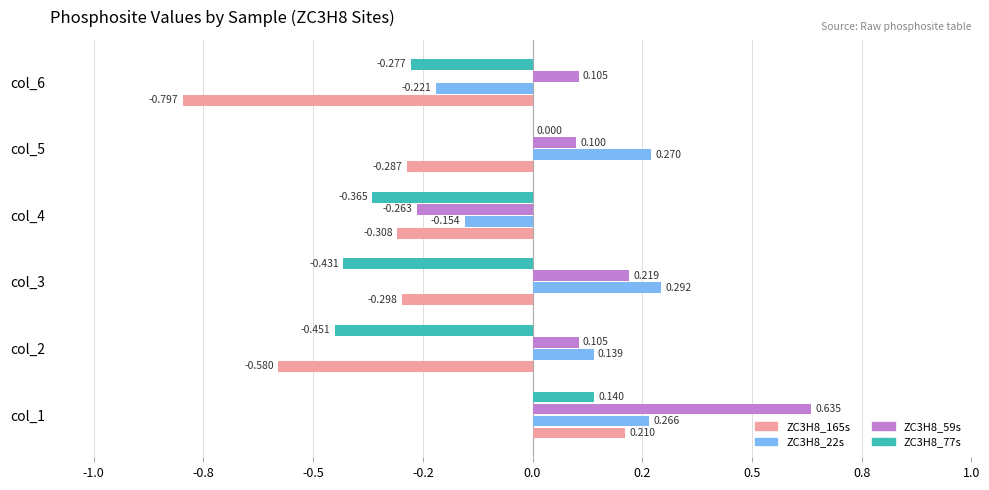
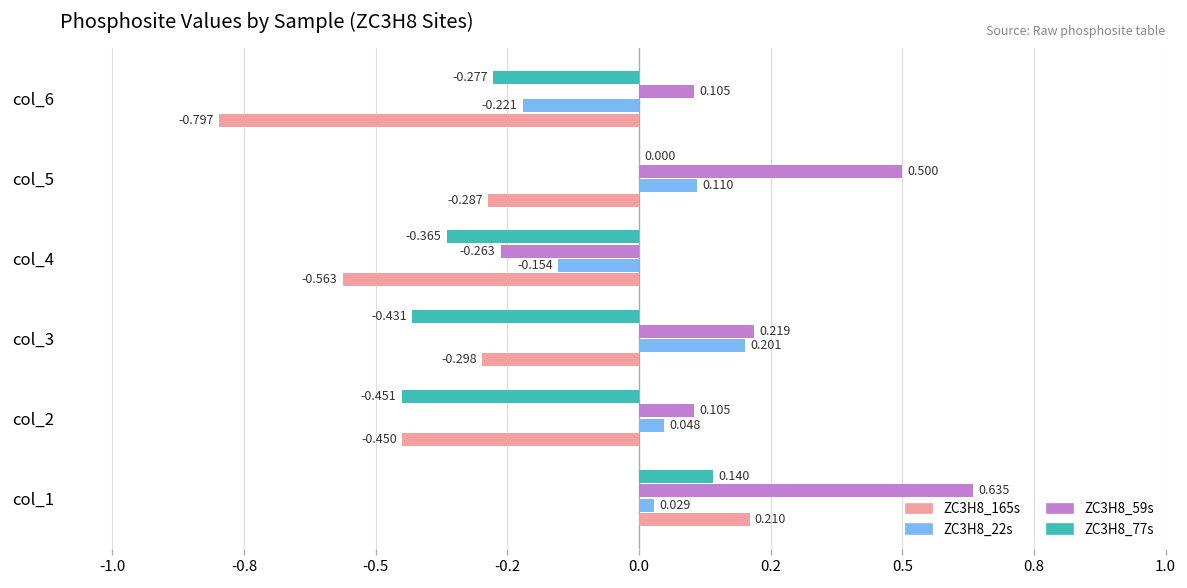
ZC3H8_59s, col_5: 0.100 -> 0.500
ZC3H8_22s, col_5: 0.270 -> 0.110
ZC3H8_165s, col_4: -0.308 -> -0.563
ZC3H8_22s, col_3: 0.292 -> 0.201
ZC3H8_22s, col_2: 0.139 -> 0.048
ZC3H8_165s, col_2: -0.580 -> -0.450
ZC3H8_22s, col_1: 0.266 -> 0.029
